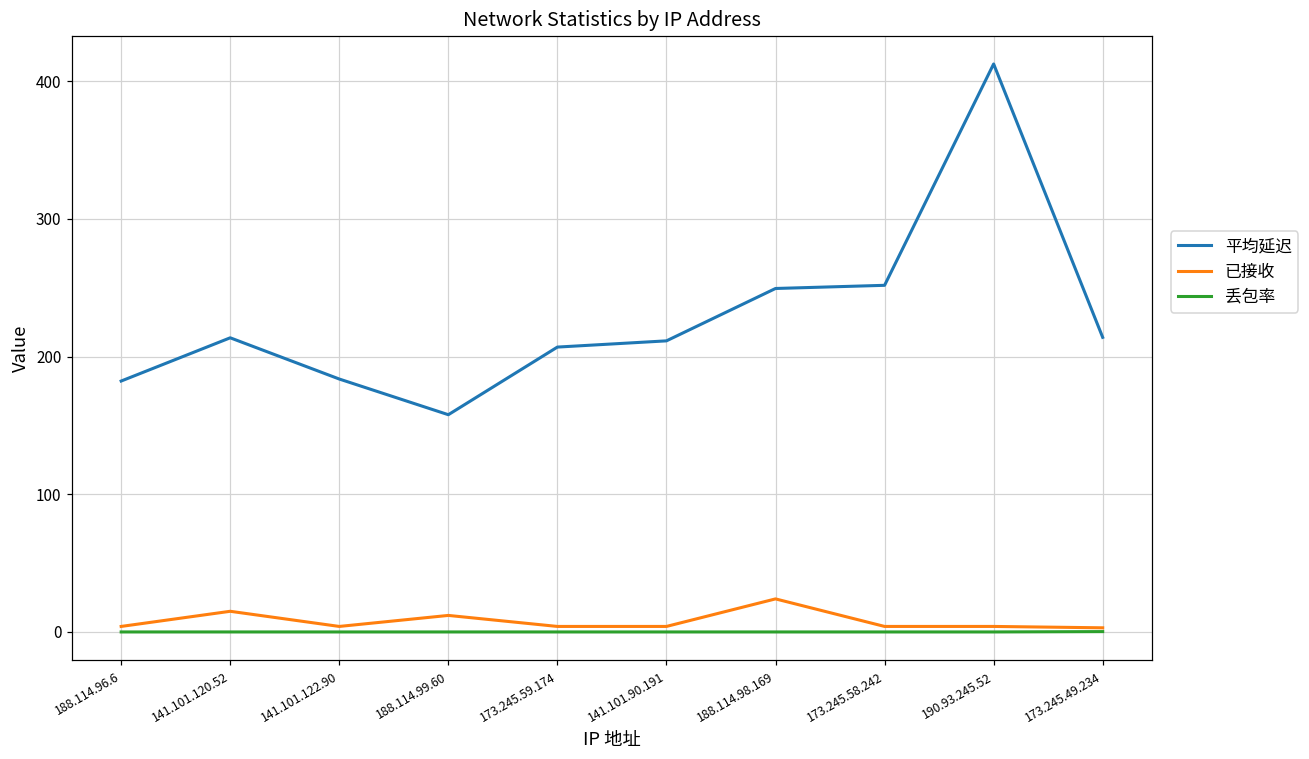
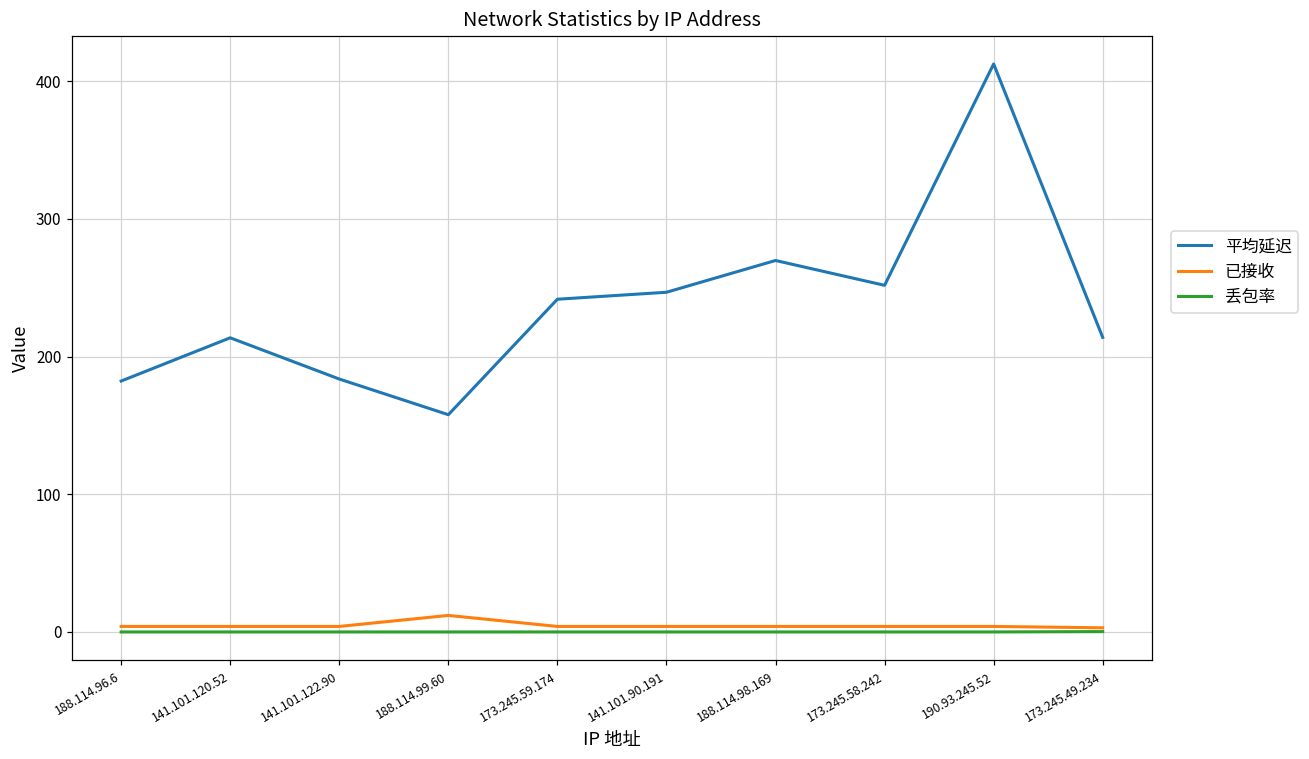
已接收, 141.101.120.52: 15 -> 4
平均延迟, 173.245.59.174: 207 -> 242
平均延迟, 141.101.90.191: 211 -> 247
平均延迟, 188.114.98.169: 249 -> 270
已接收, 188.114.98.169: 24 -> 4
